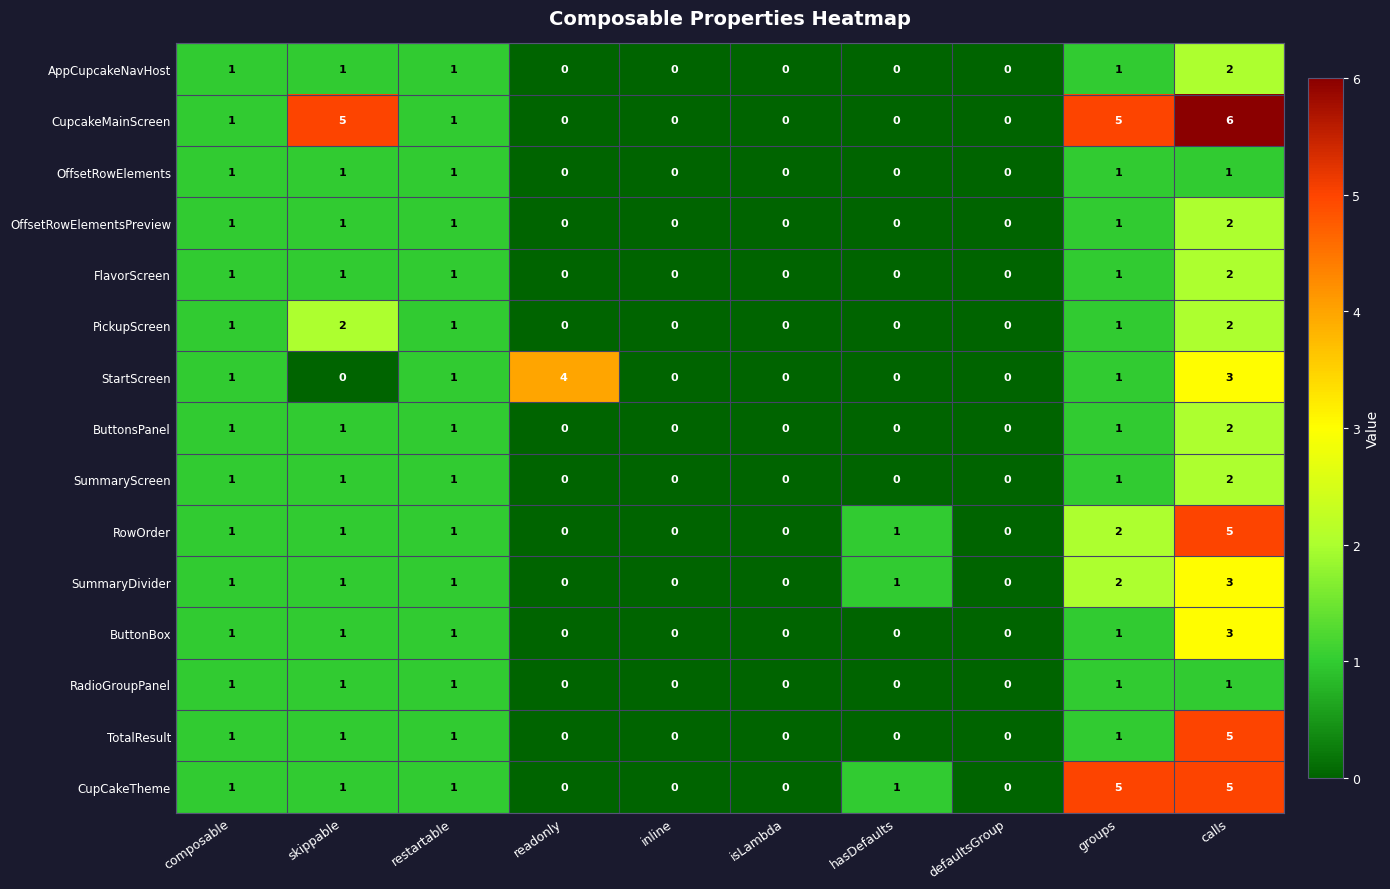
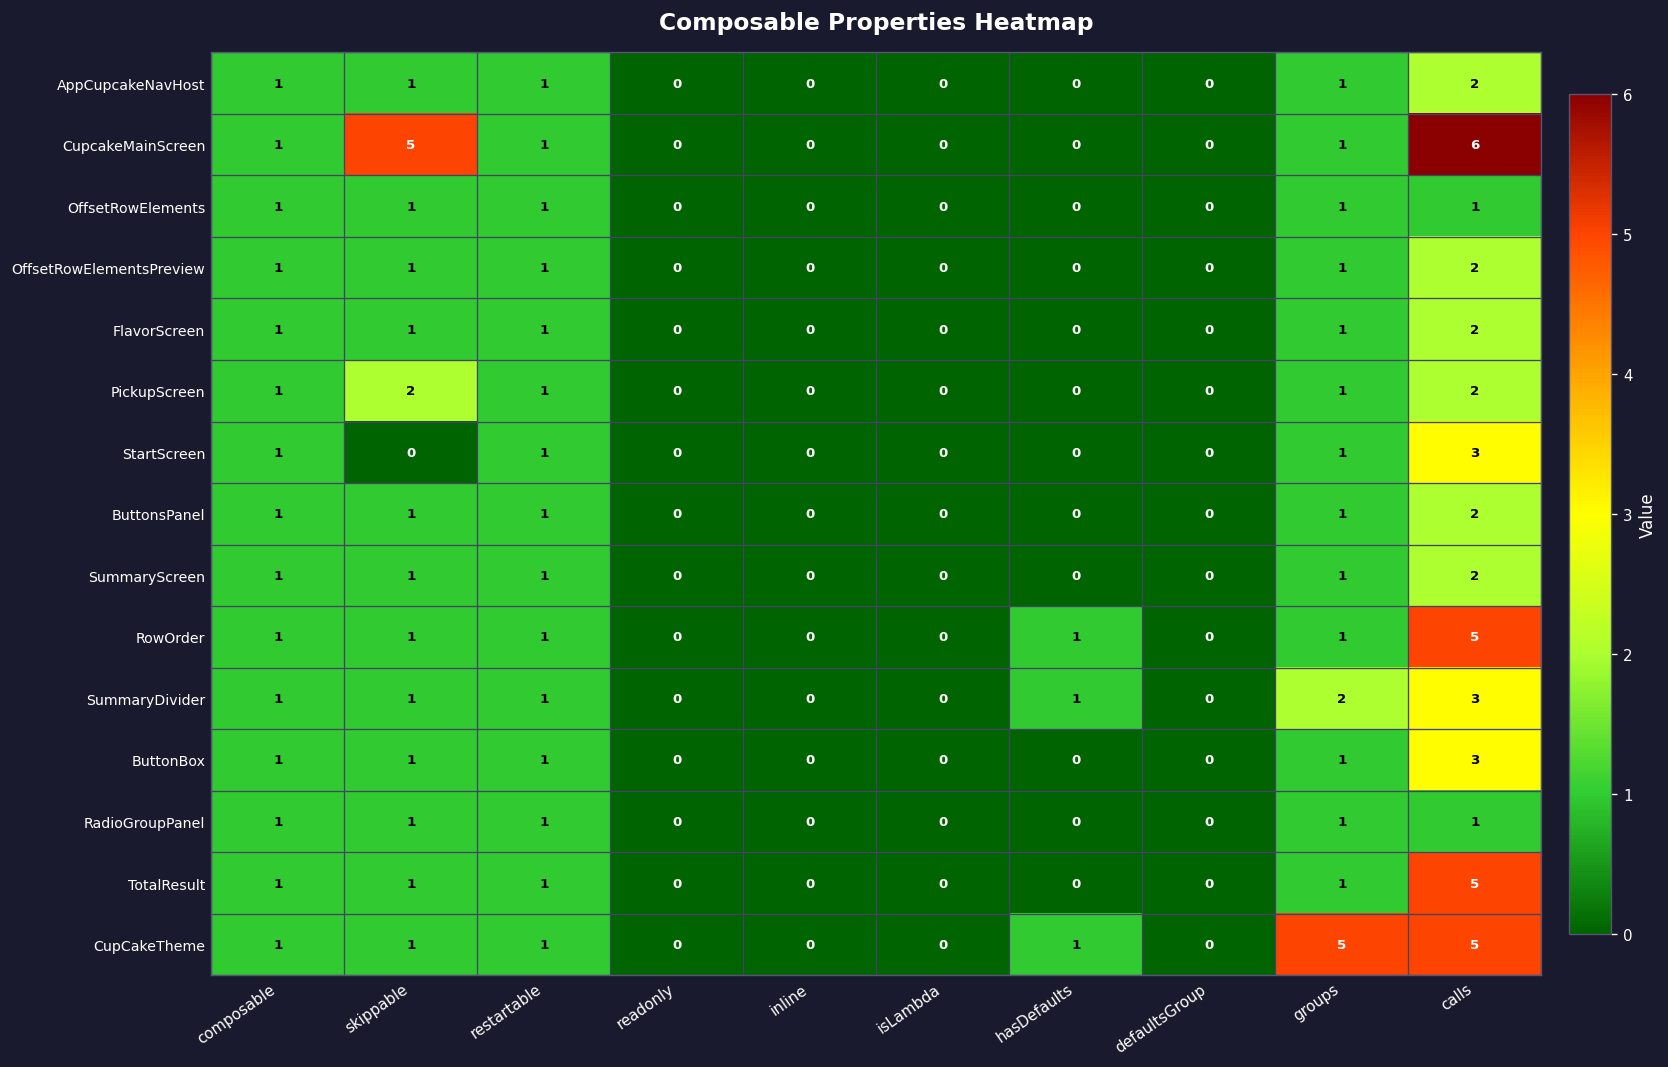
CupcakeMainScreen, groups: 5 -> 1
StartScreen, readonly: 4 -> 0
RowOrder, groups: 2 -> 1
